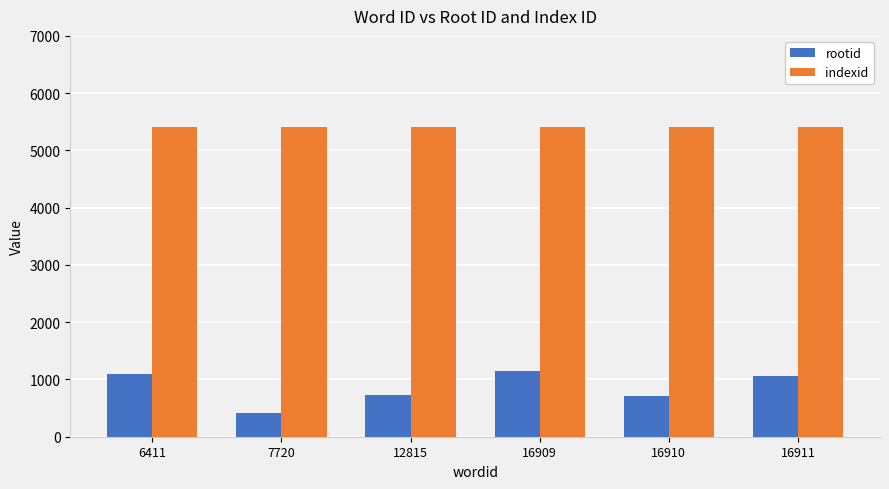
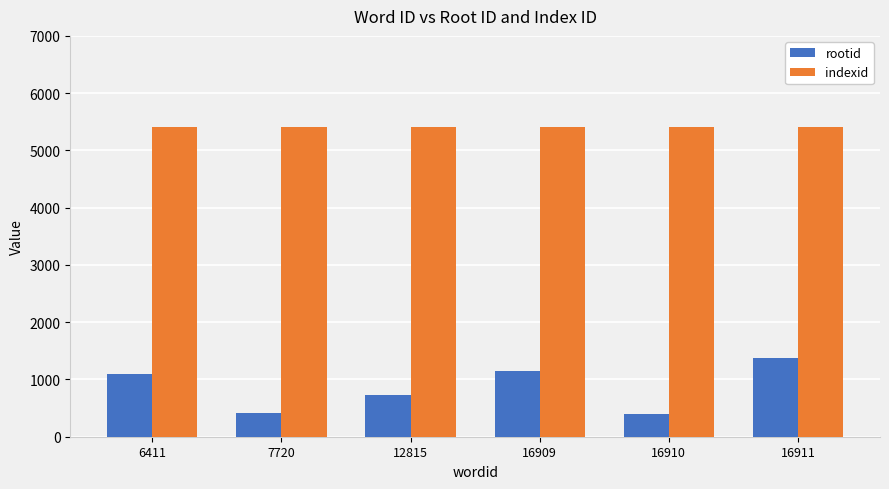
rootid, 16910: 700 -> 400
rootid, 16911: 1100 -> 1400
